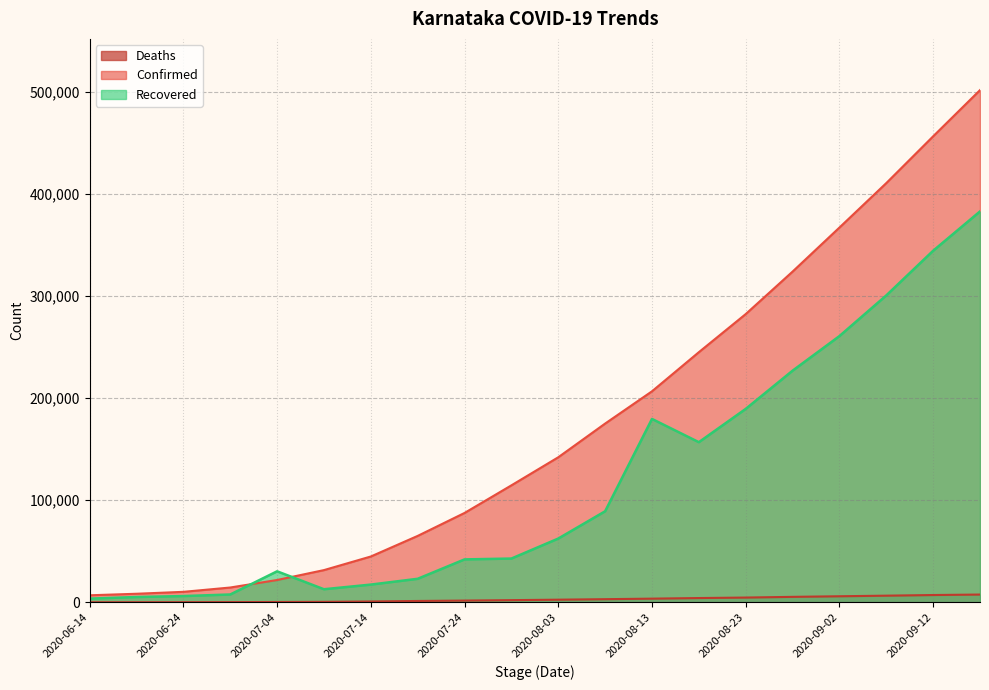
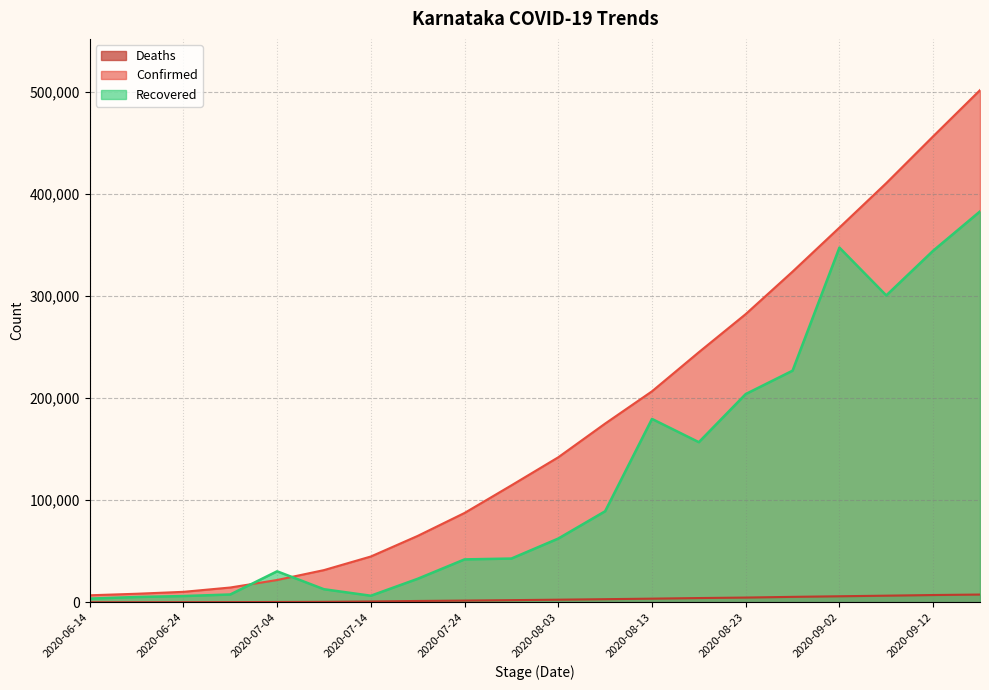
Recovered, 2020-07-14: 17,000 -> 6,000
Recovered, 2020-08-23: 190,000 -> 204,000
Recovered, 2020-09-02: 261,000 -> 348,000
